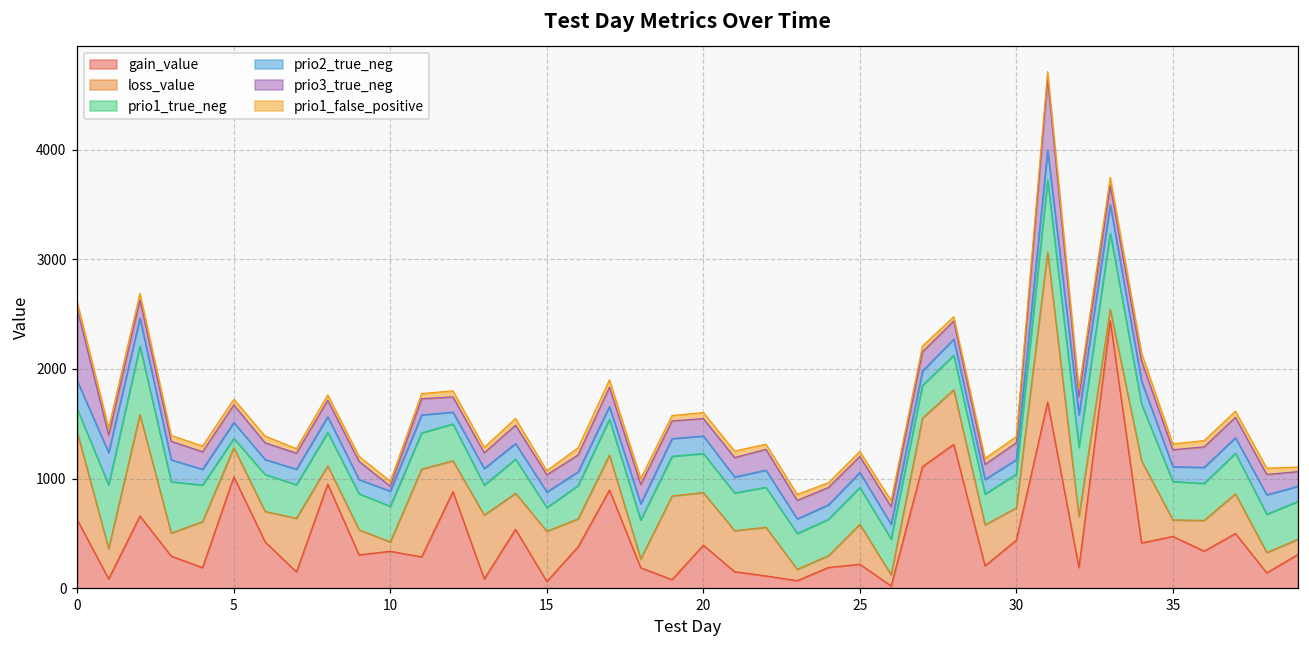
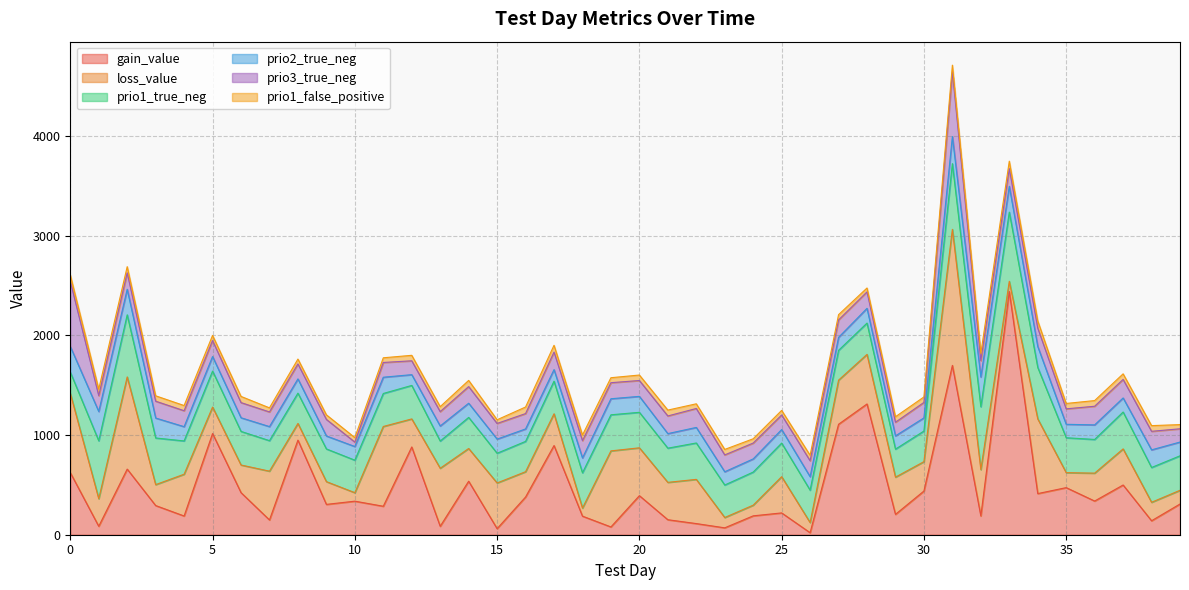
prio1_true_neg, 5: 100 -> 400
prio1_true_neg, 15: 200 -> 300
